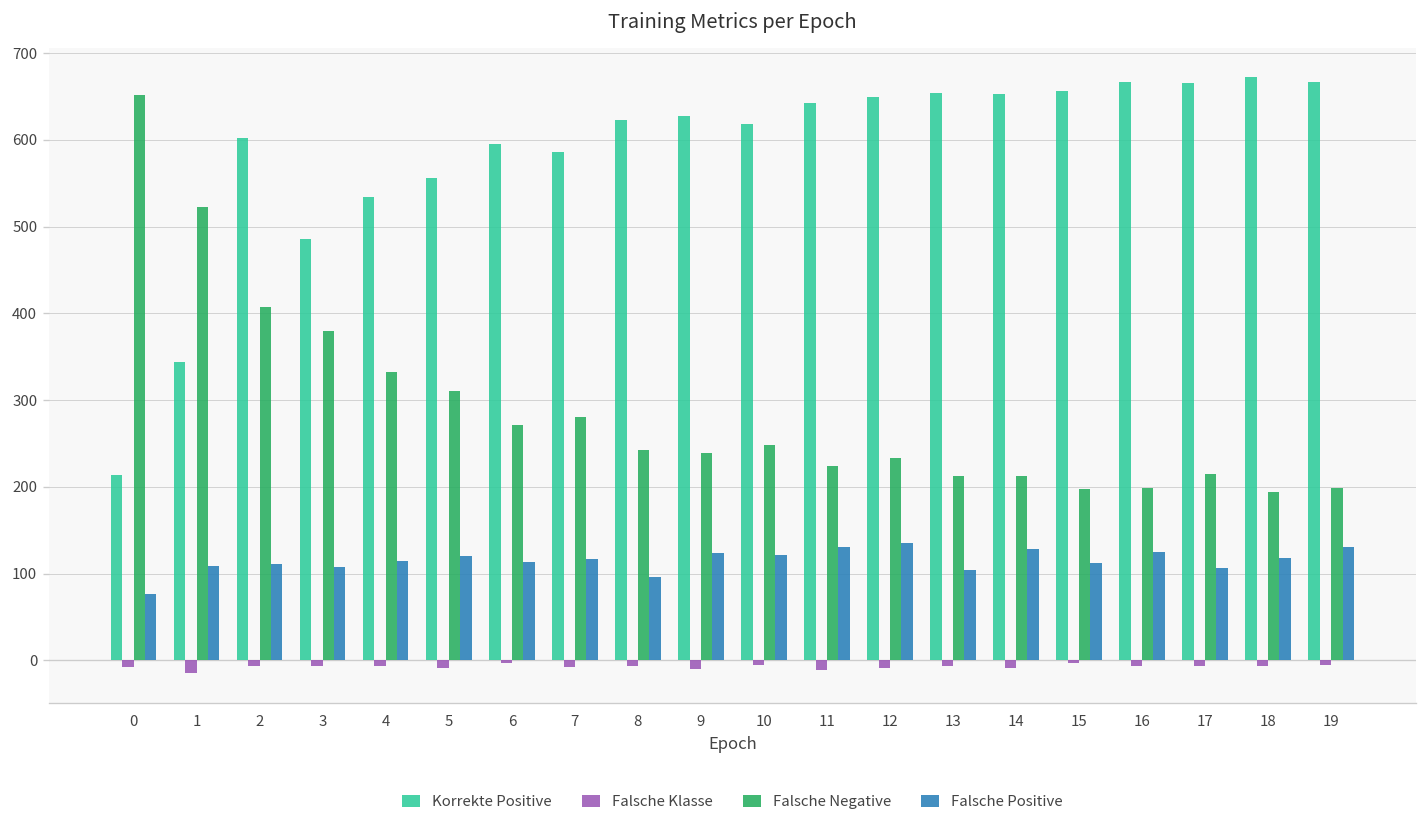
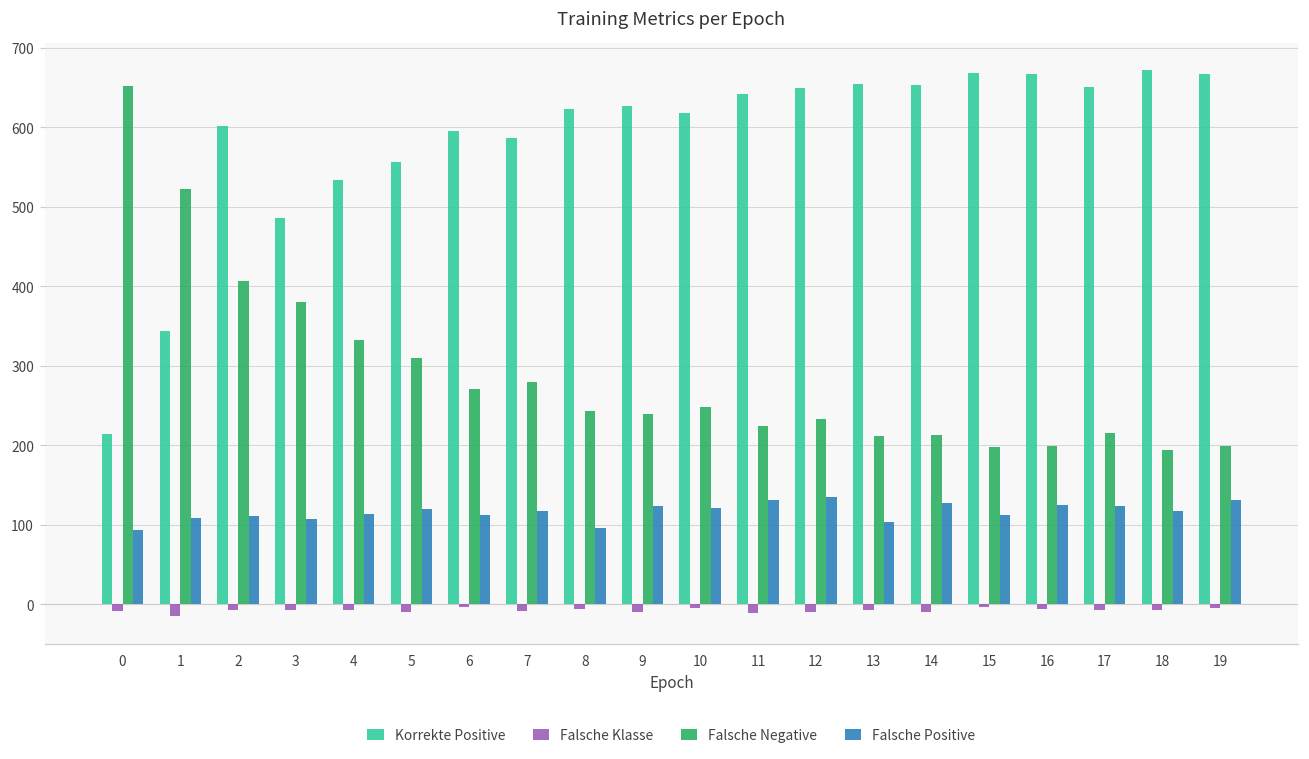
Falsche Positive, 0: 80 -> 90
Korrekte Positive, 15: 660 -> 670
Korrekte Positive, 17: 670 -> 650
Falsche Positive, 17: 110 -> 120
